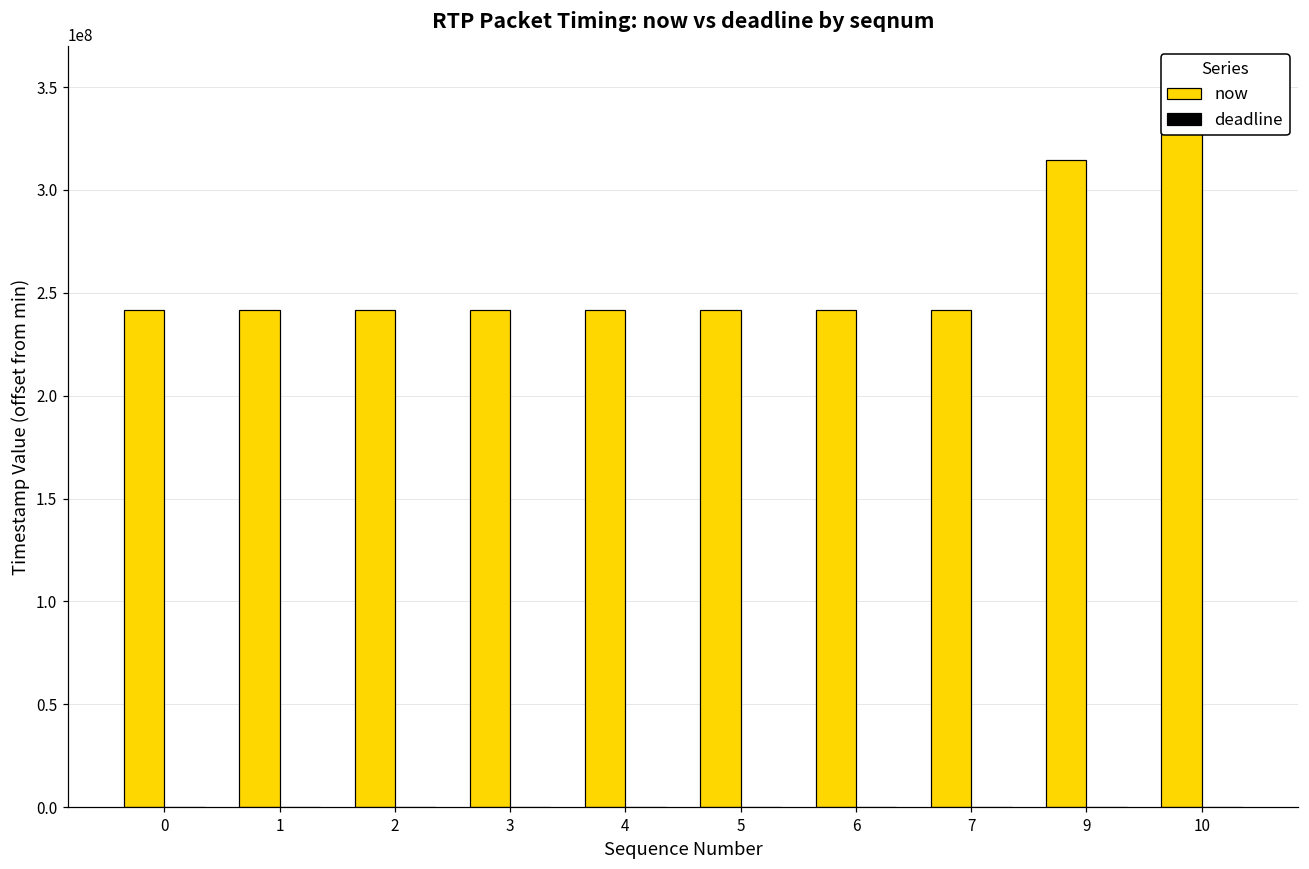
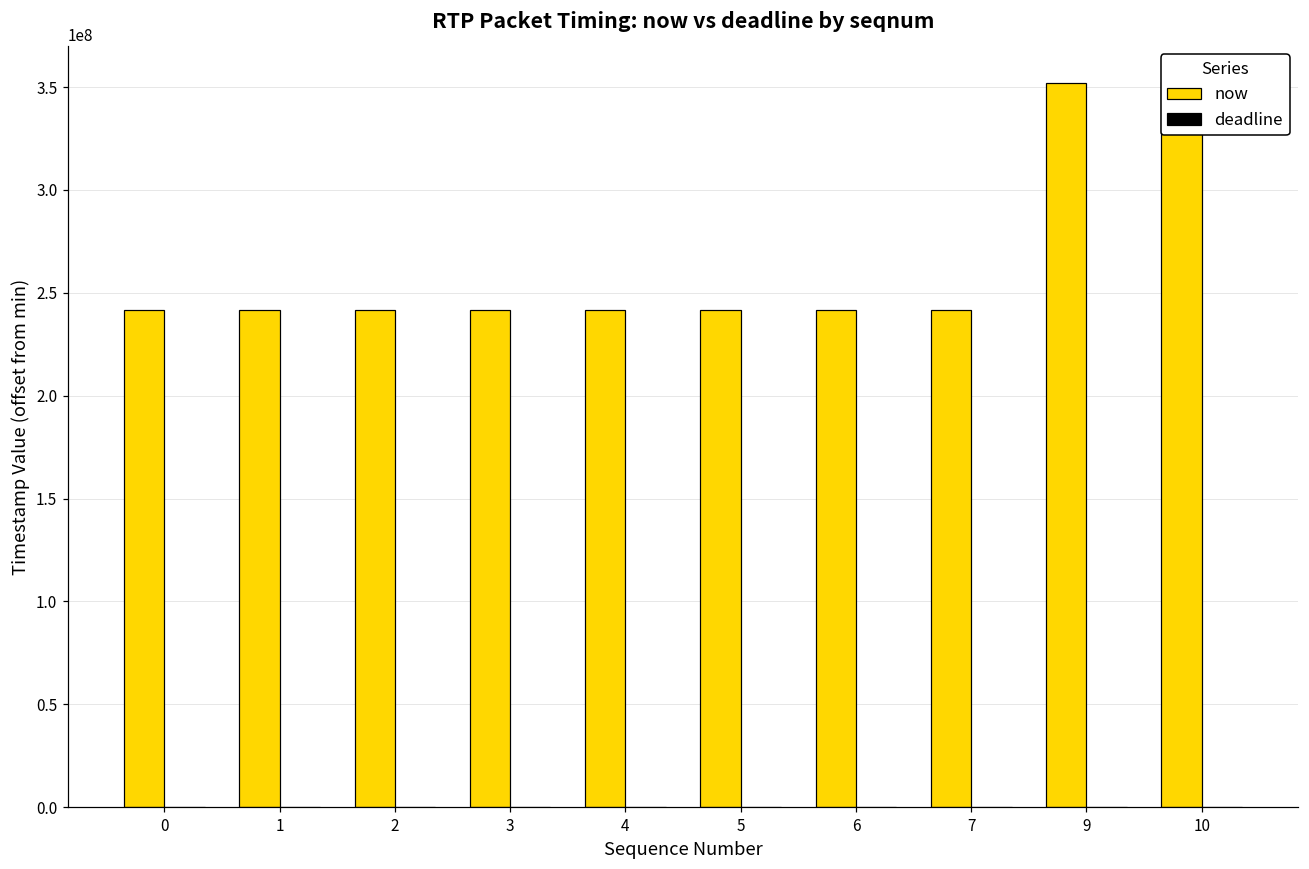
now, 9: 315000000 -> 352000000
